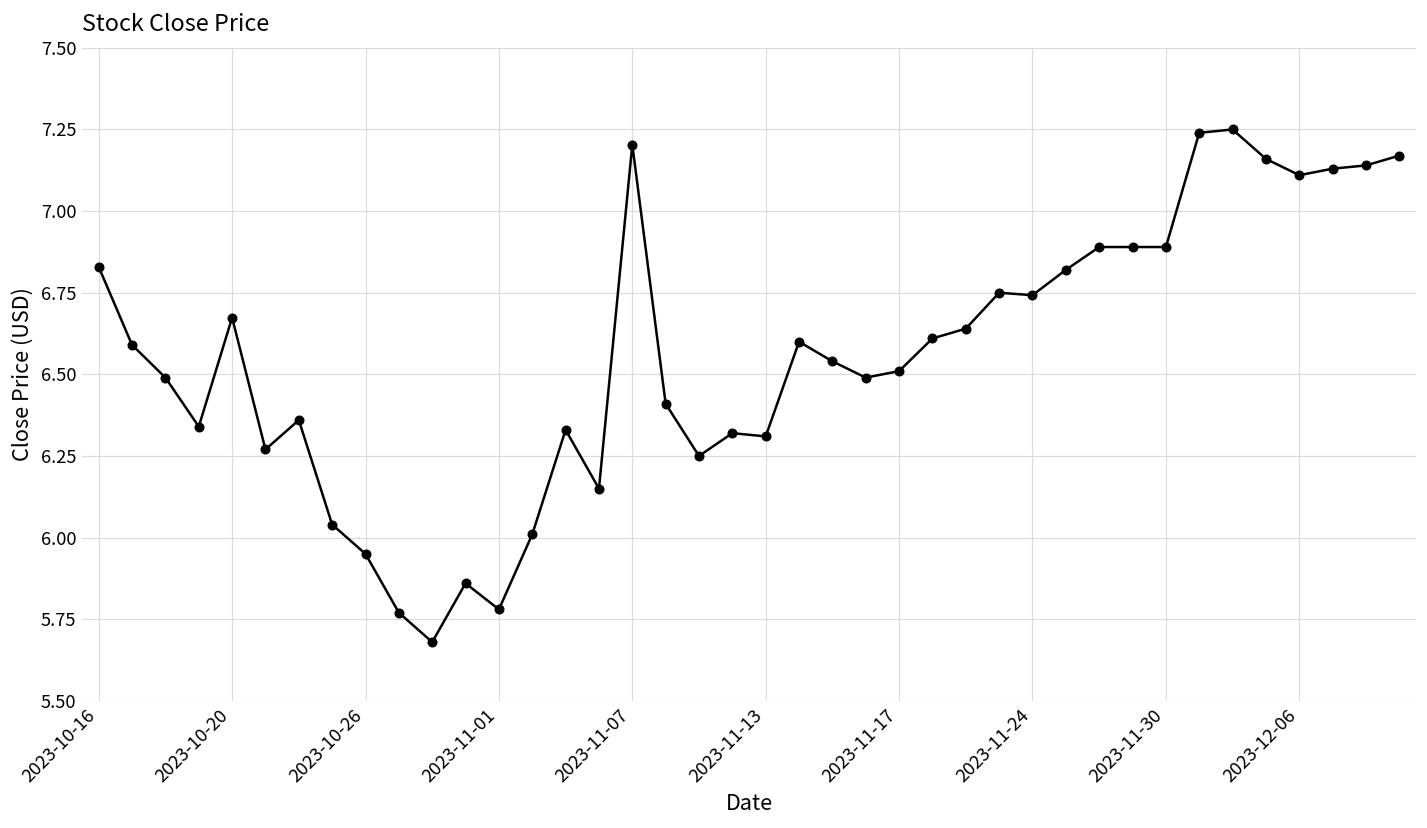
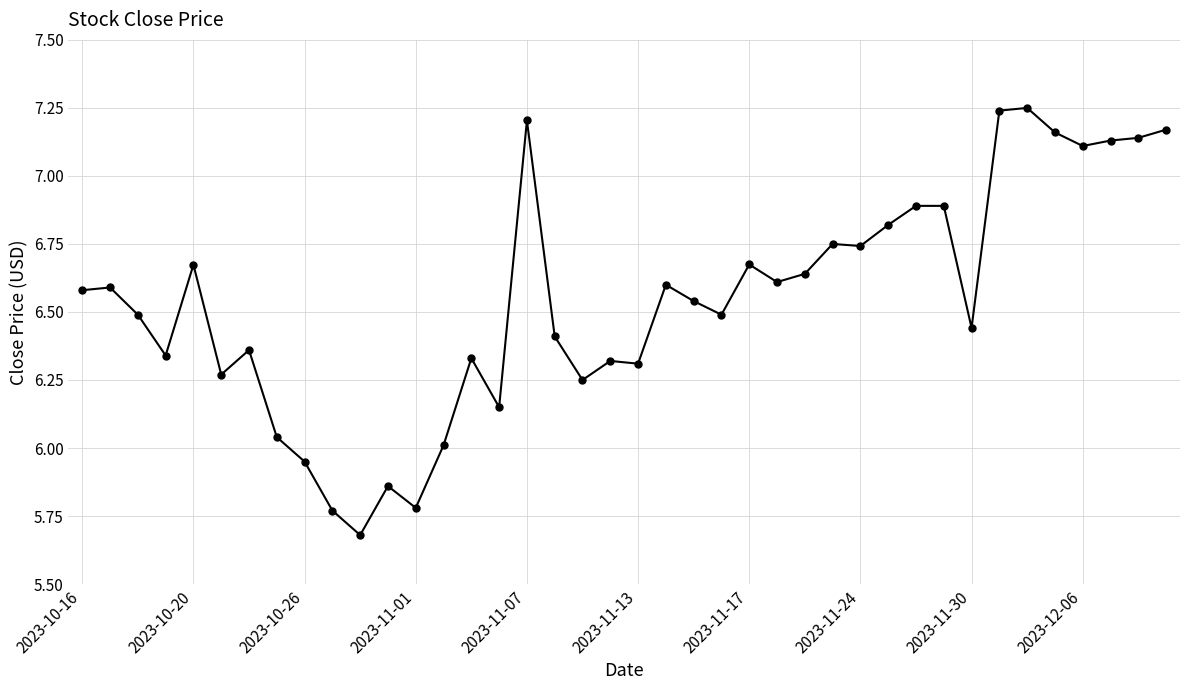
2023-10-16: 6.83 -> 6.58
2023-11-17: 6.51 -> 6.67
2023-11-30: 6.89 -> 6.44
